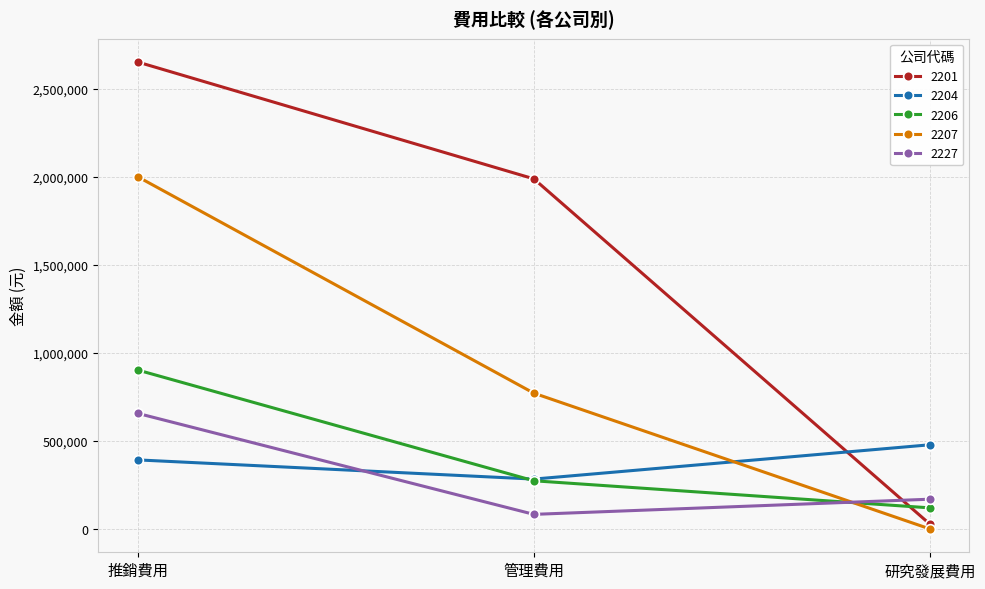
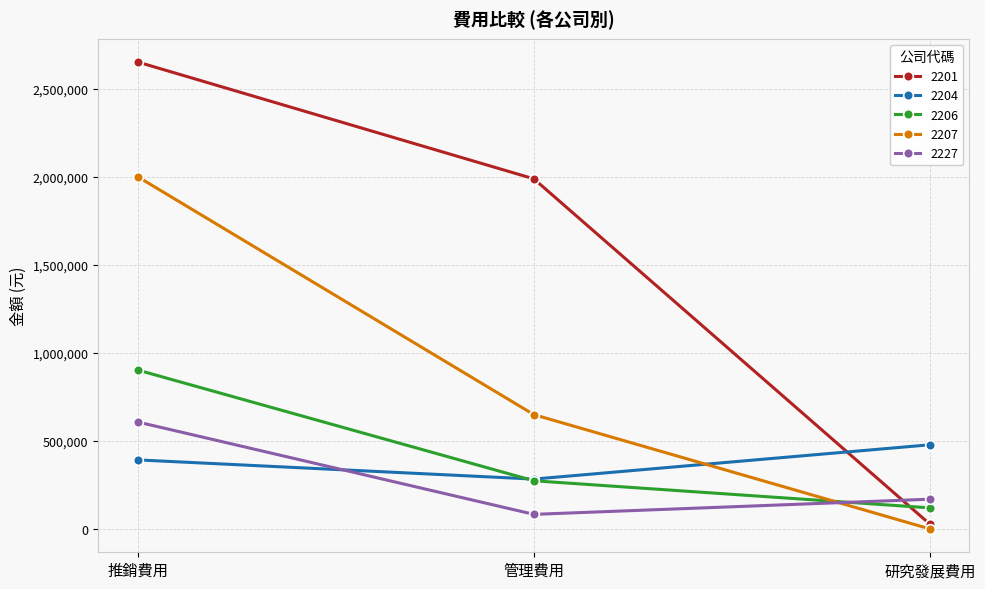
2227, 推銷費用: 660,000 -> 610,000
2207, 管理費用: 770,000 -> 650,000
